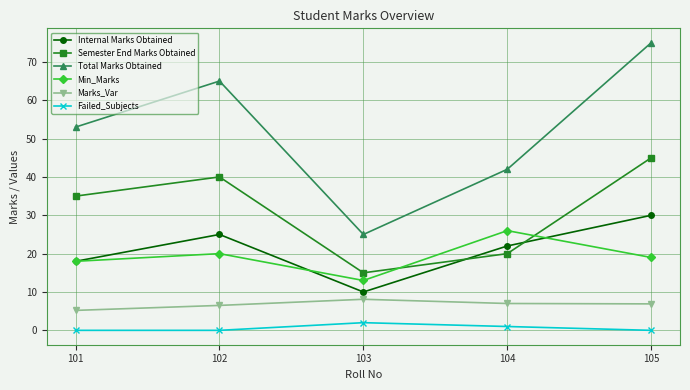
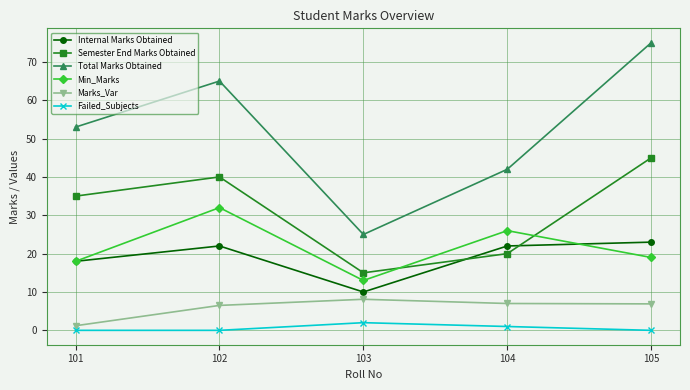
Marks_Var, 101: 5 -> 1
Internal Marks Obtained, 102: 25 -> 22
Min_Marks, 102: 20 -> 32
Internal Marks Obtained, 105: 30 -> 23
